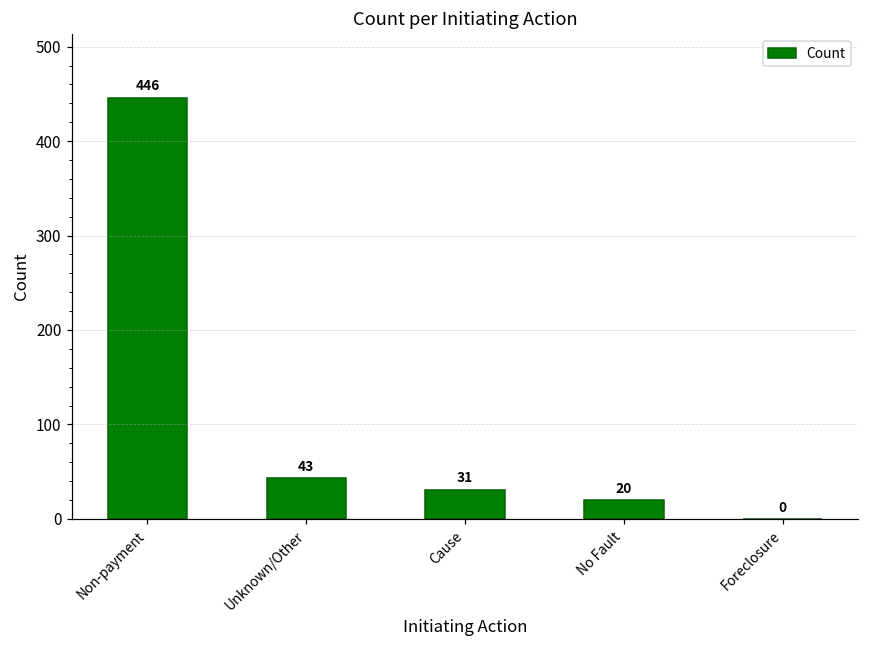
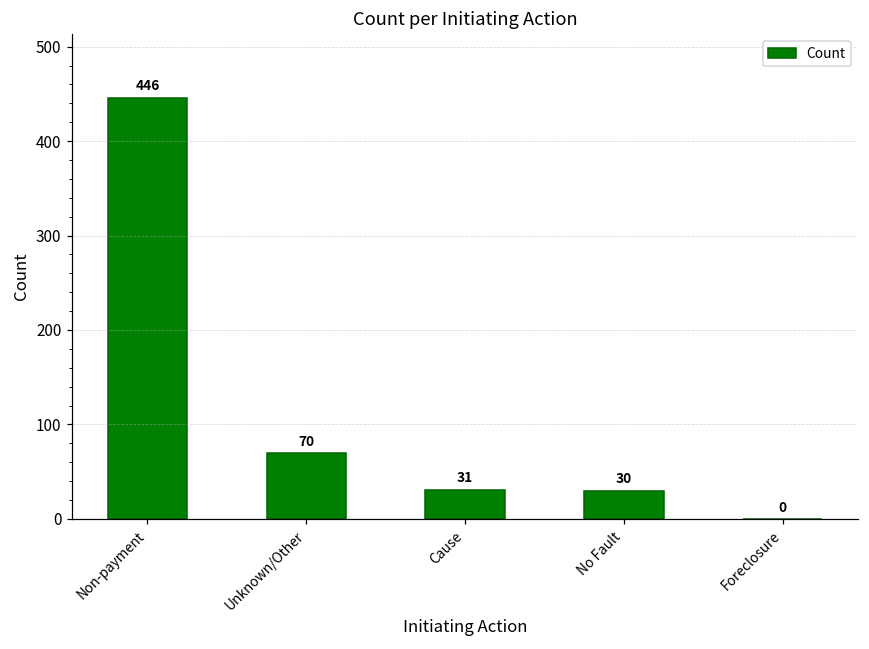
Unknown/Other: 43 -> 70
No Fault: 20 -> 30
